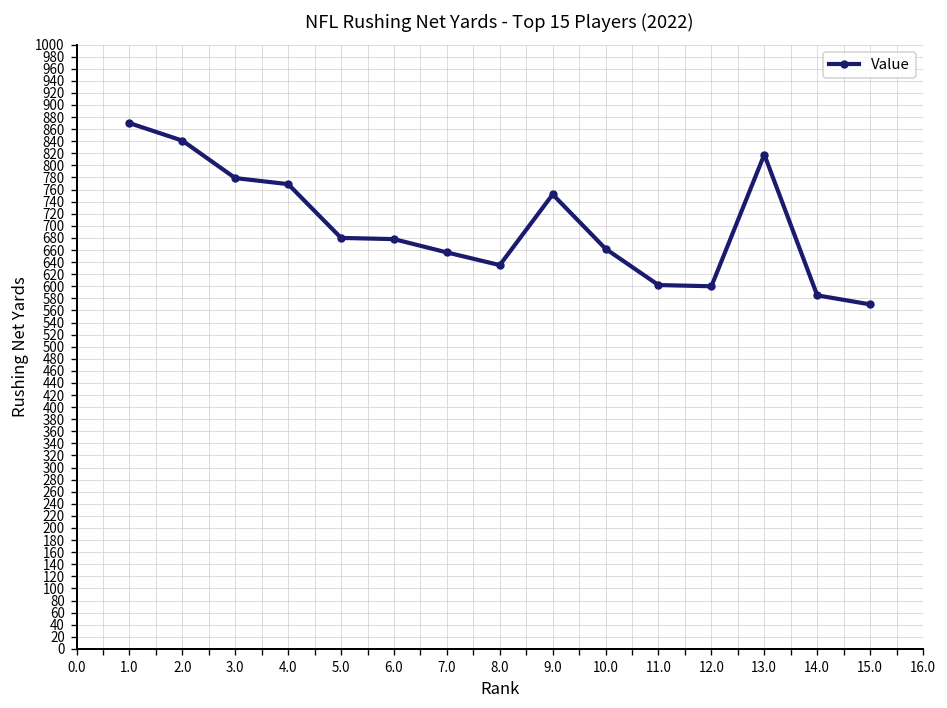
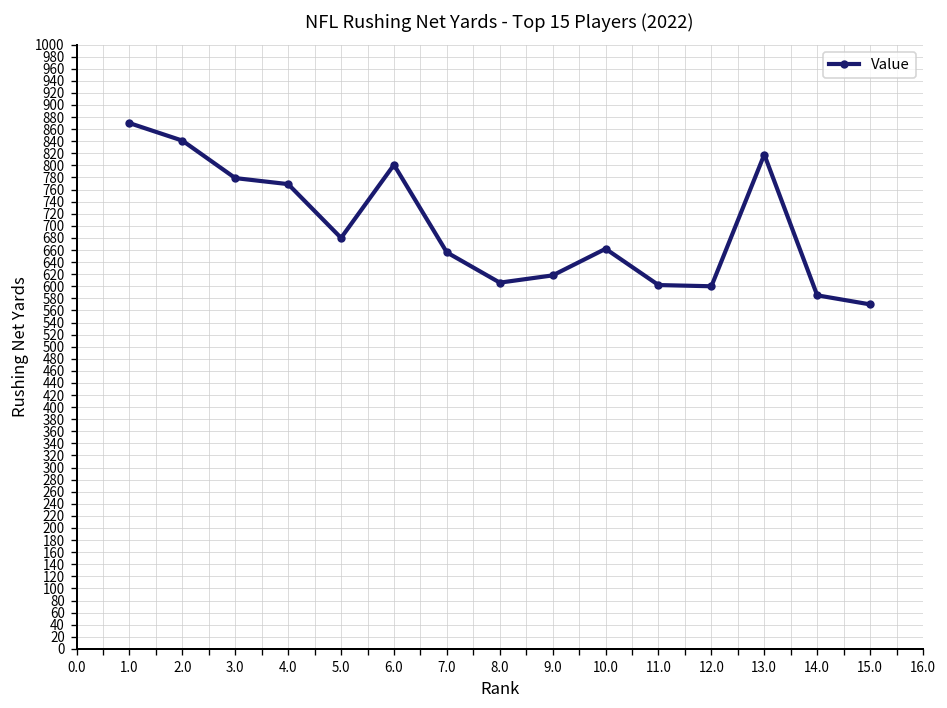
6.0: 680 -> 800
8.0: 640 -> 610
9.0: 750 -> 620
